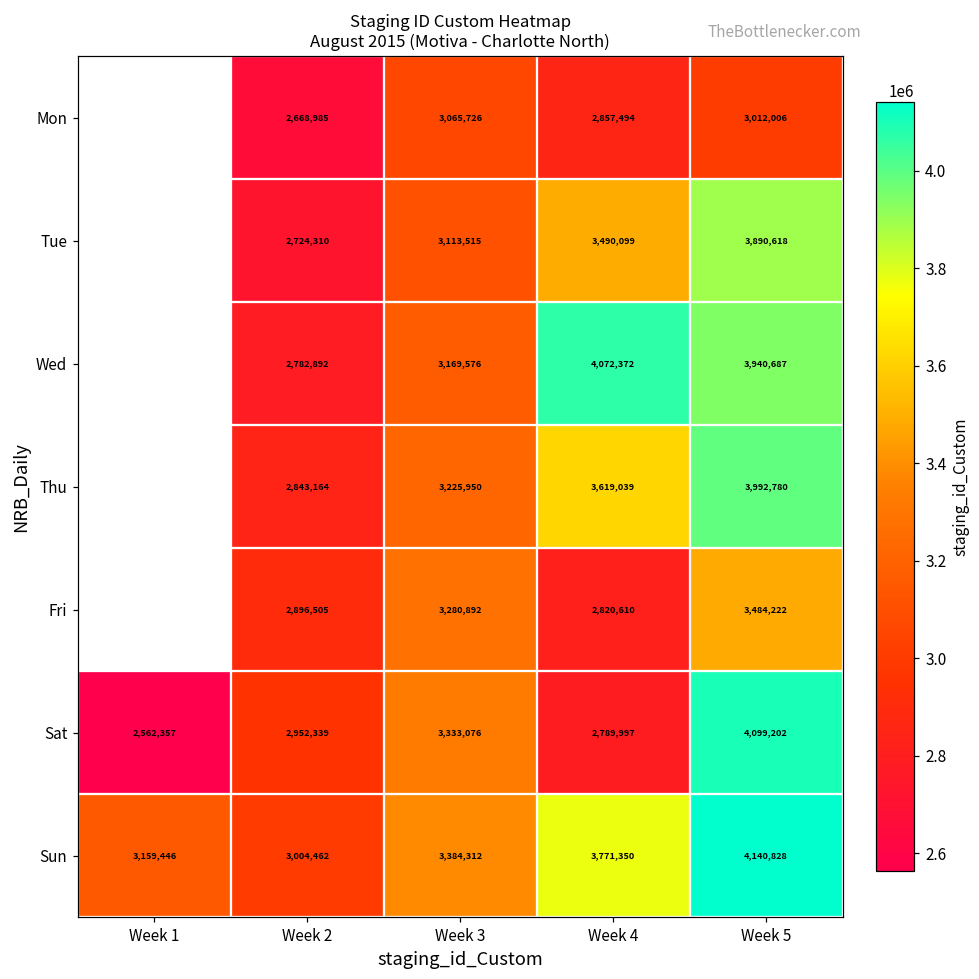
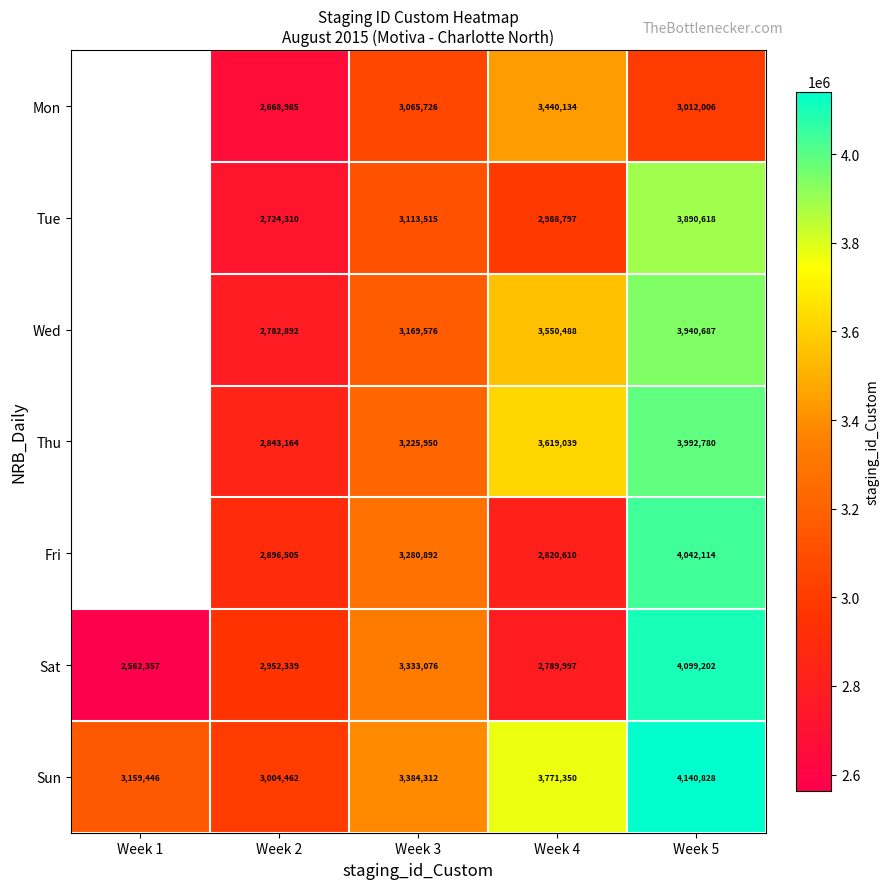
Mon, Week 4: 2,857,494 -> 3,440,134
Tue, Week 4: 3,490,099 -> 2,988,797
Wed, Week 4: 4,072,372 -> 3,550,488
Fri, Week 5: 3,484,222 -> 4,042,114
